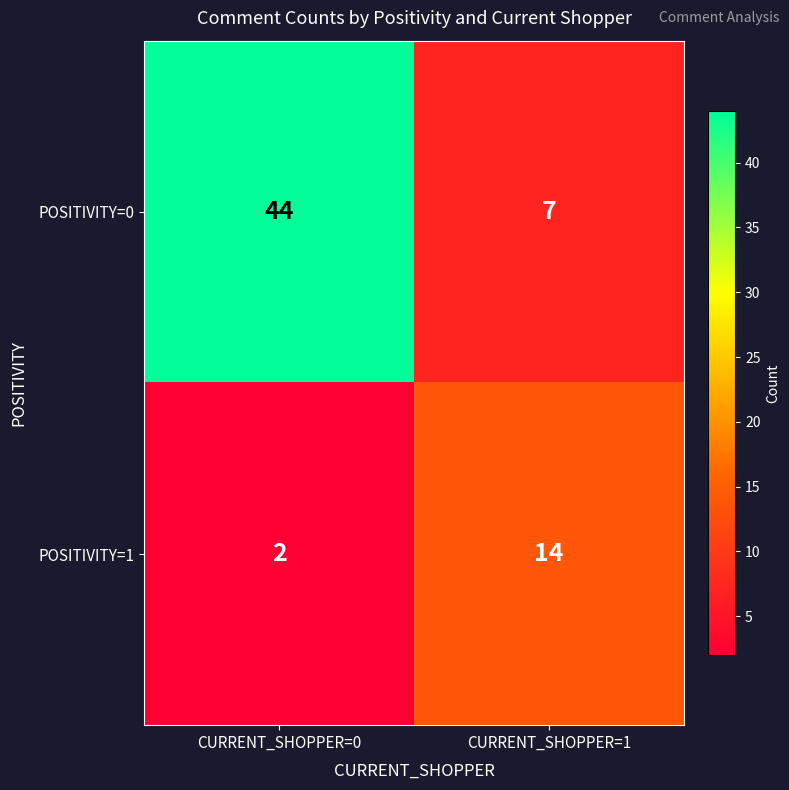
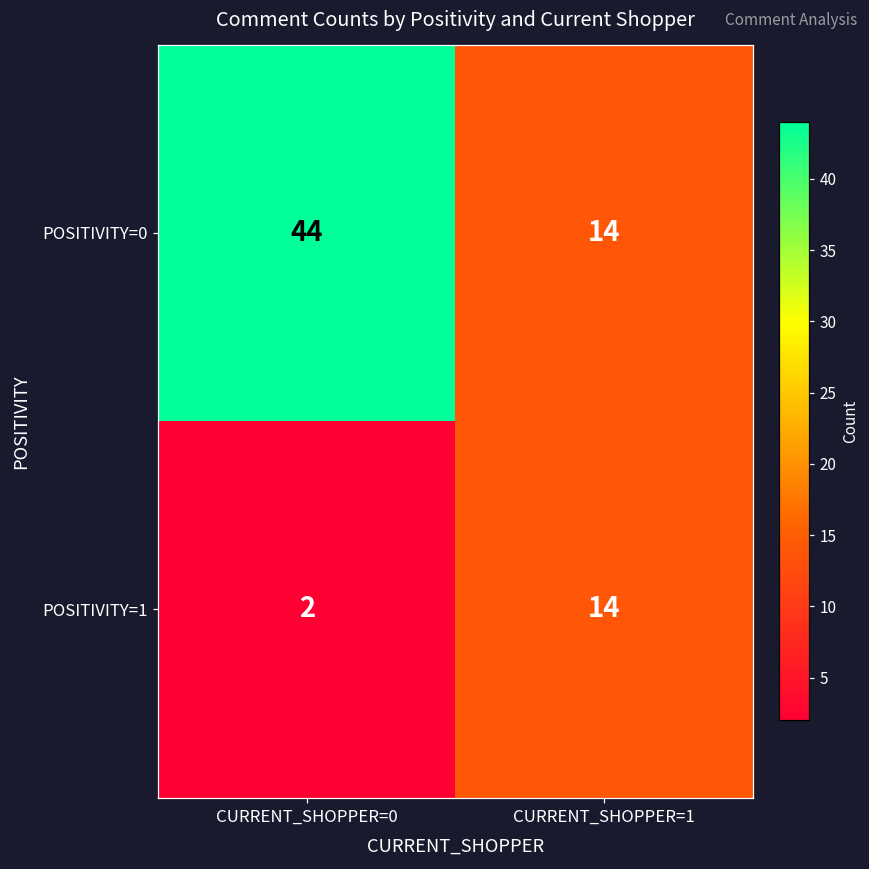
POSITIVITY=0, CURRENT_SHOPPER=1: 7 -> 14
